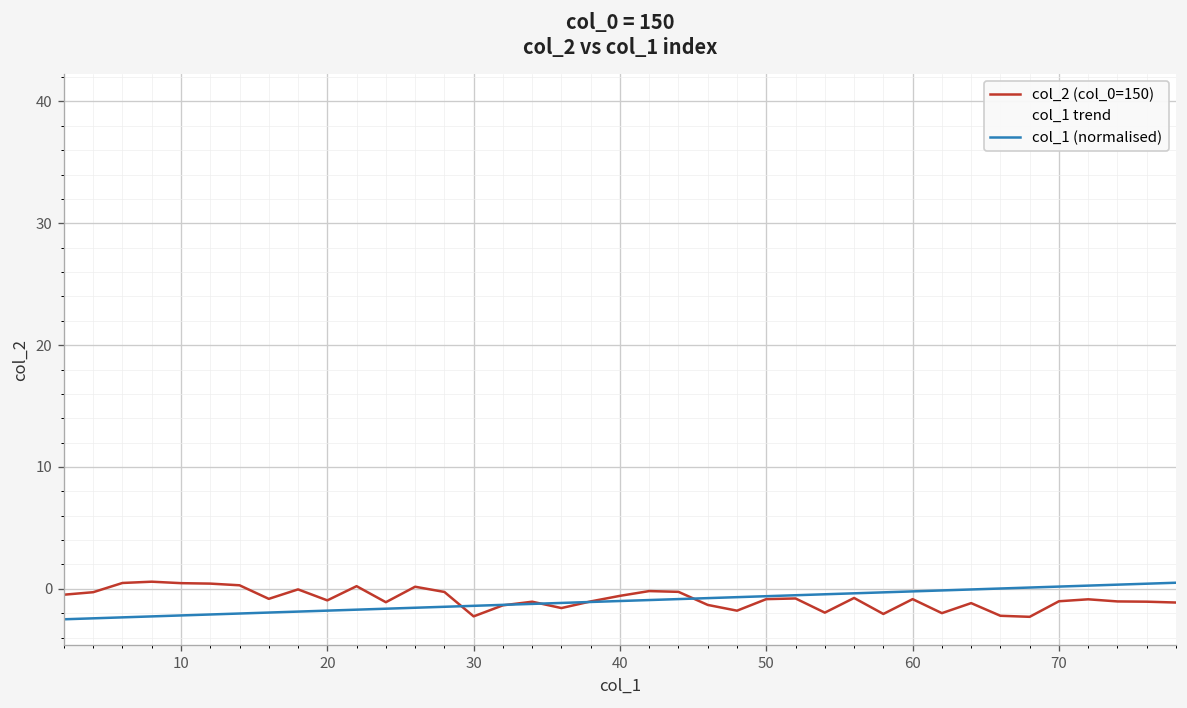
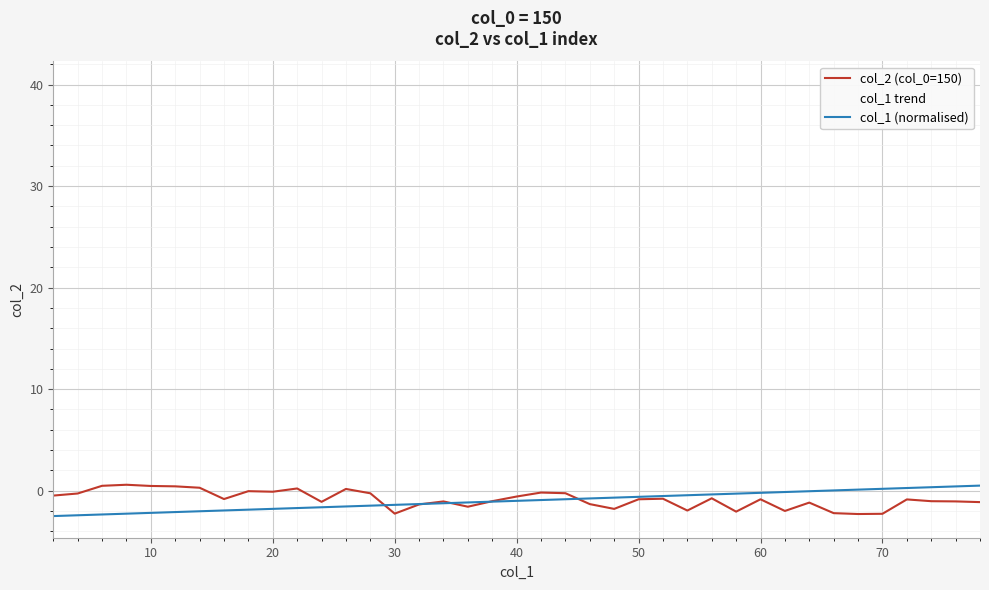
col_2 (col_0=150), 20: -0.9 -> -0.1
col_2 (col_0=150), 70: -1.0 -> -2.3
